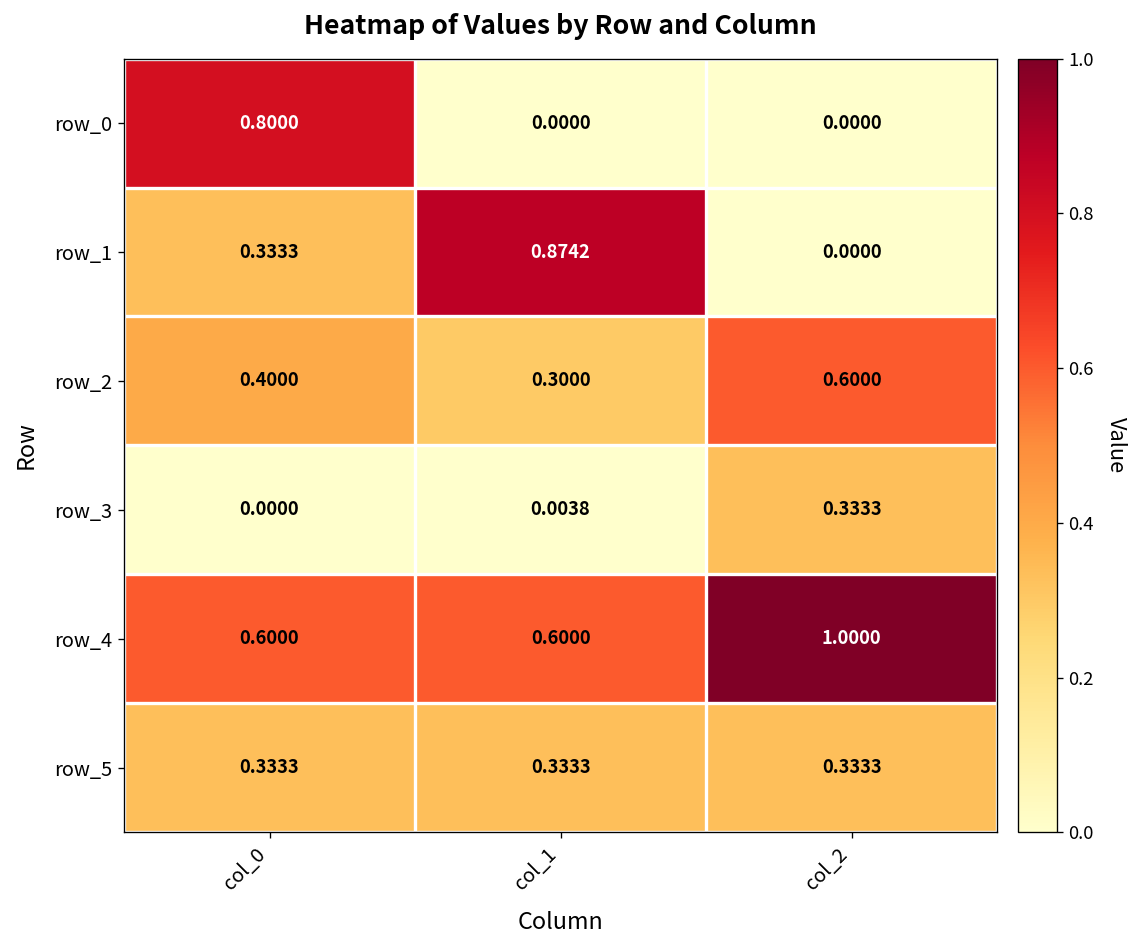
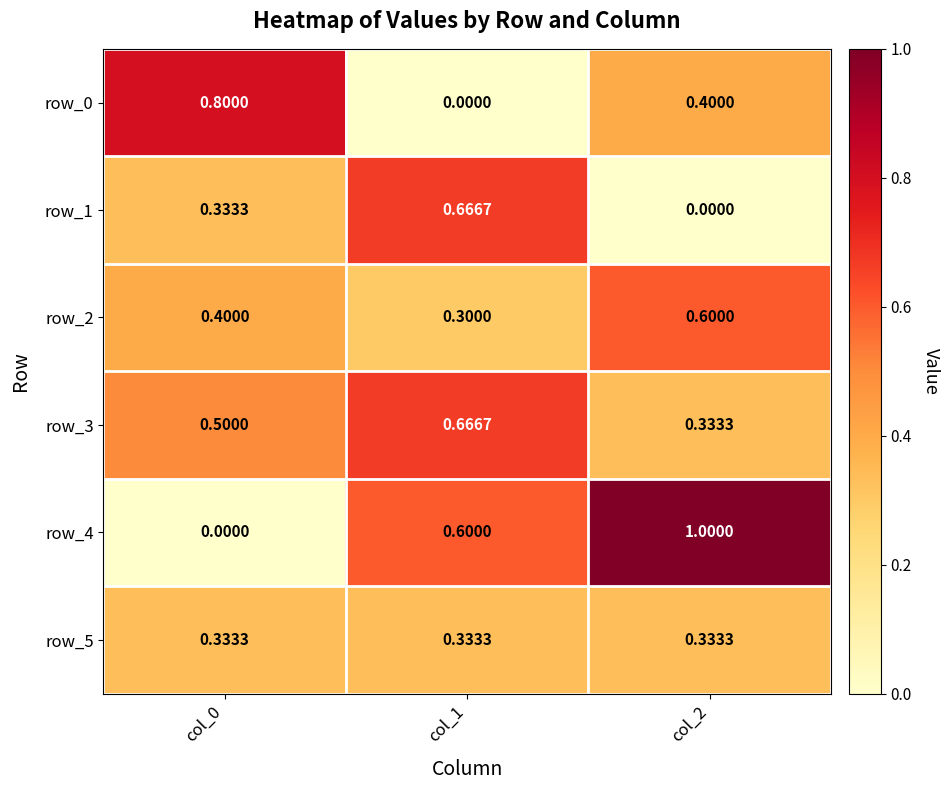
row_0, col_2: 0.0000 -> 0.4000
row_1, col_1: 0.8742 -> 0.6667
row_3, col_0: 0.0000 -> 0.5000
row_3, col_1: 0.0038 -> 0.6667
row_4, col_0: 0.6000 -> 0.0000
